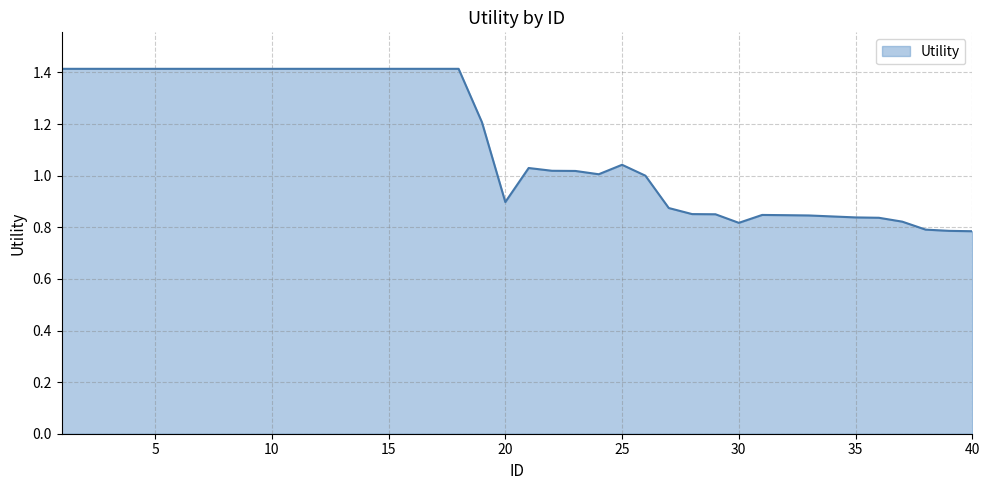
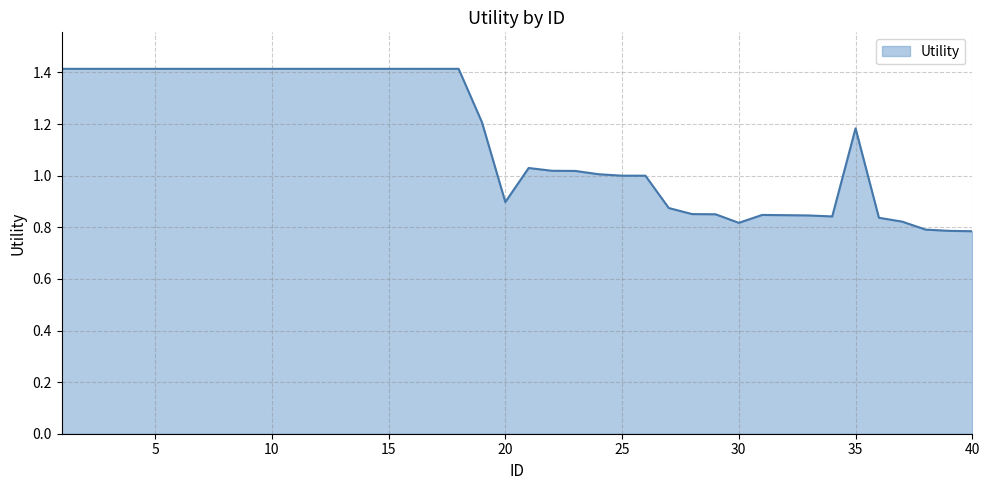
25: 1.04 -> 1.00
35: 0.84 -> 1.18
